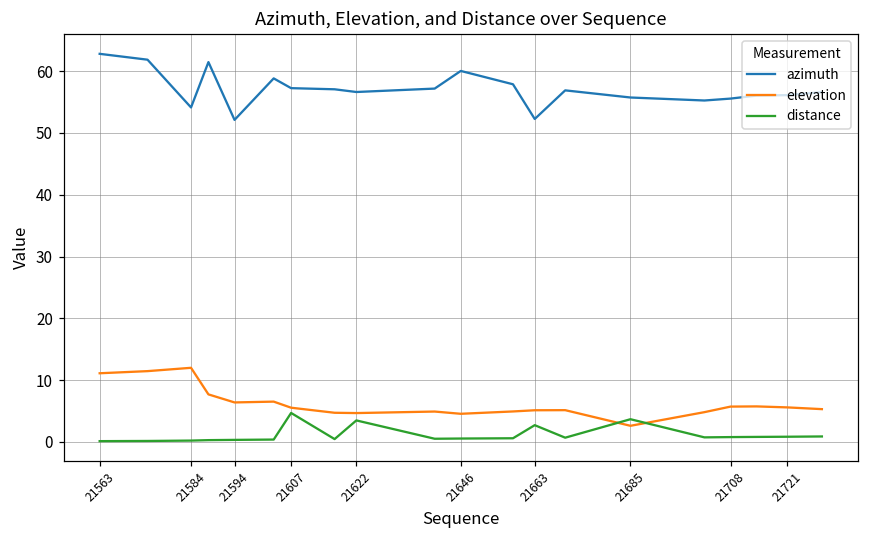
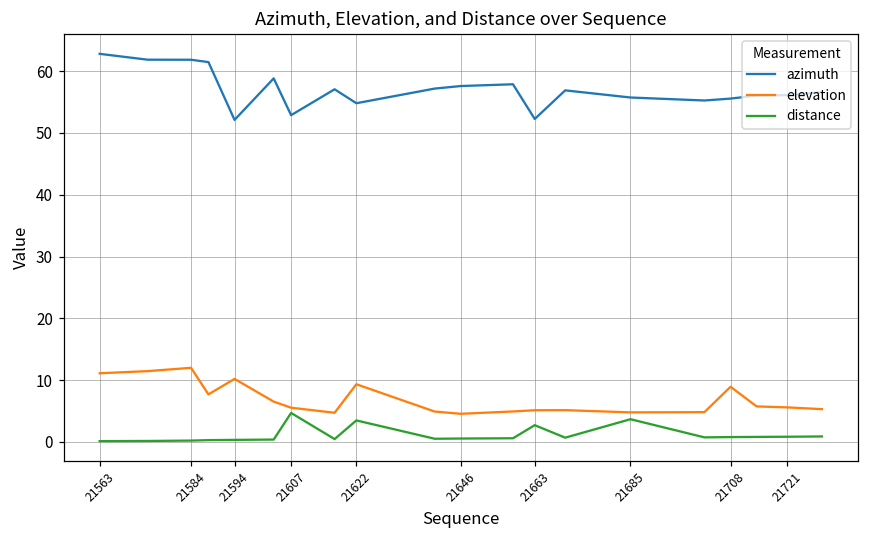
azimuth, 21584: 54 -> 62
elevation, 21594: 6 -> 10
azimuth, 21607: 57 -> 53
azimuth, 21622: 57 -> 55
elevation, 21622: 5 -> 9
azimuth, 21646: 60 -> 58
elevation, 21685: 3 -> 5
elevation, 21708: 6 -> 9
